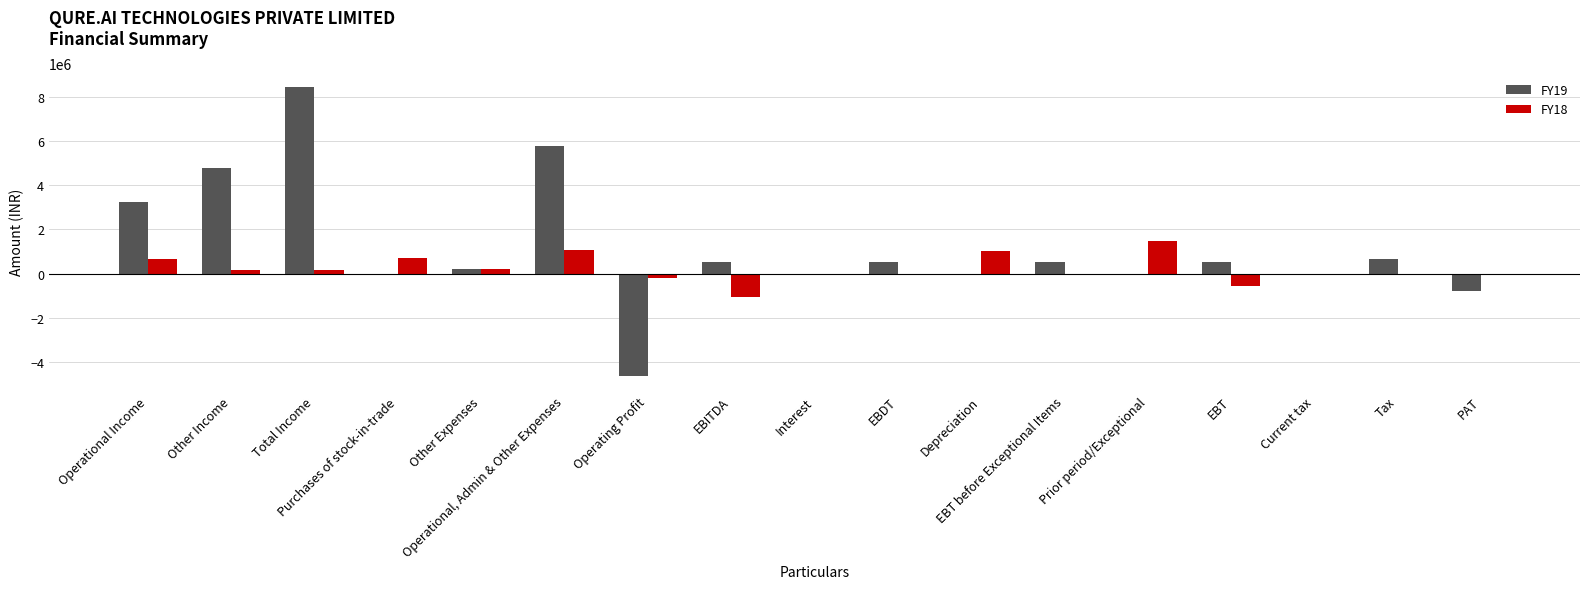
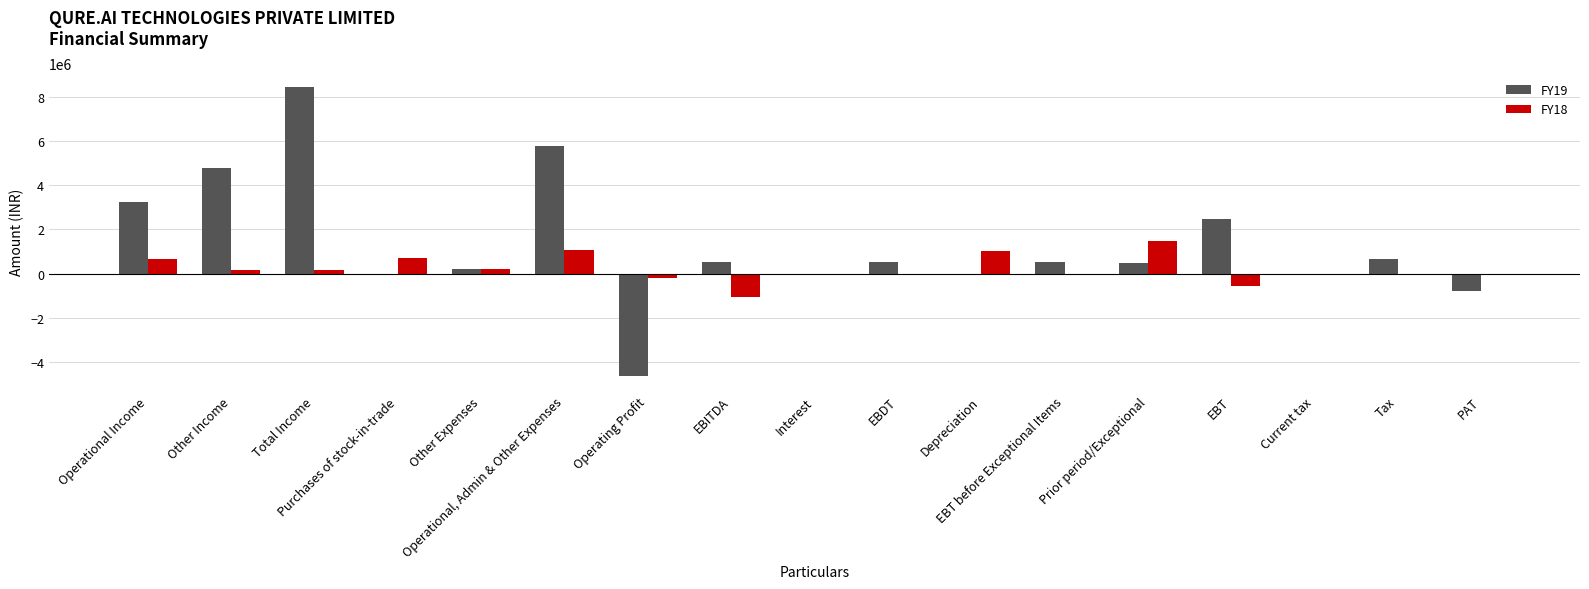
FY19, Prior period/Exceptional: 0 -> 500000
FY19, EBT: 500000 -> 2500000
